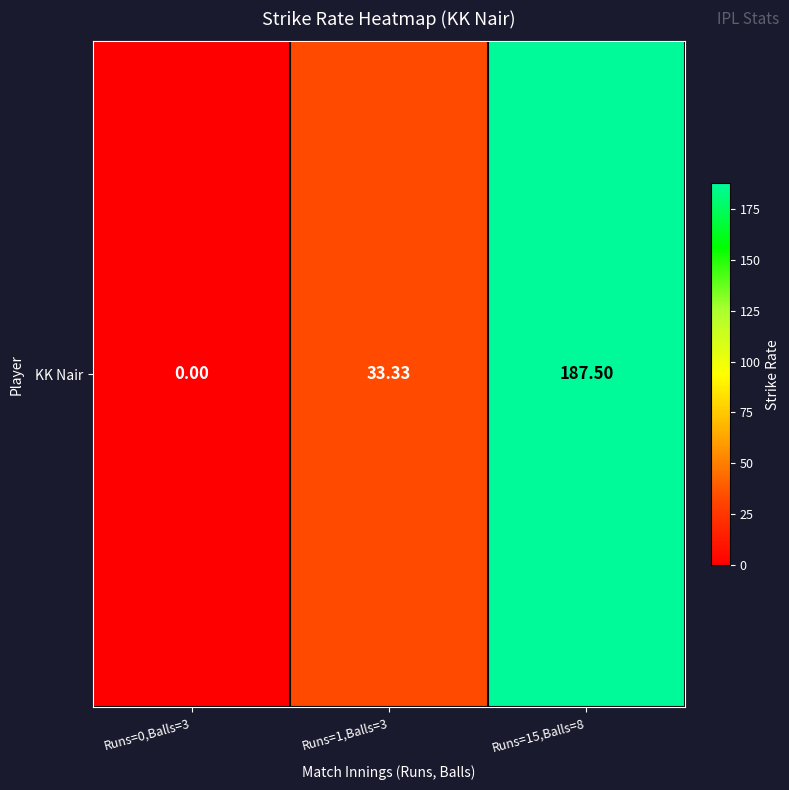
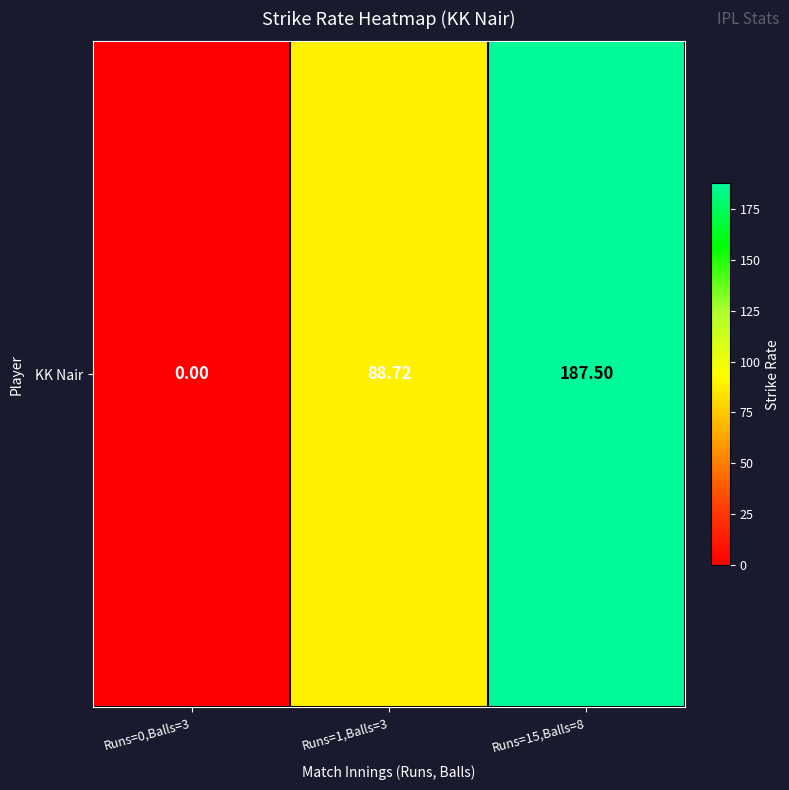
KK Nair, Runs=1,Balls=3: 33.33 -> 88.72
